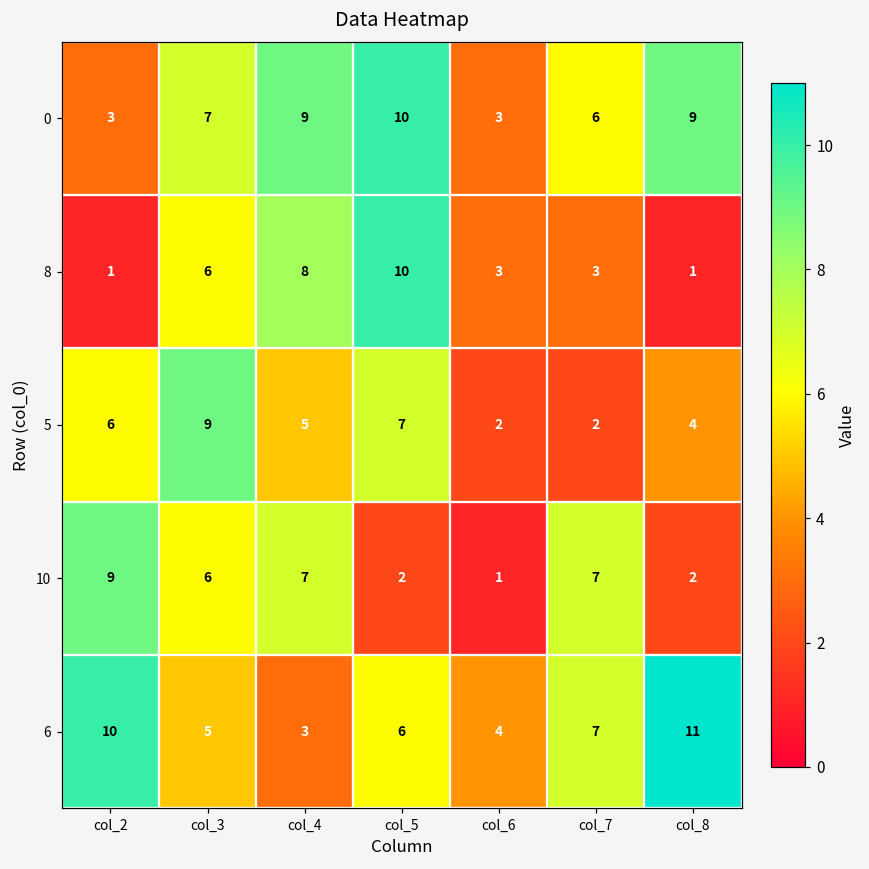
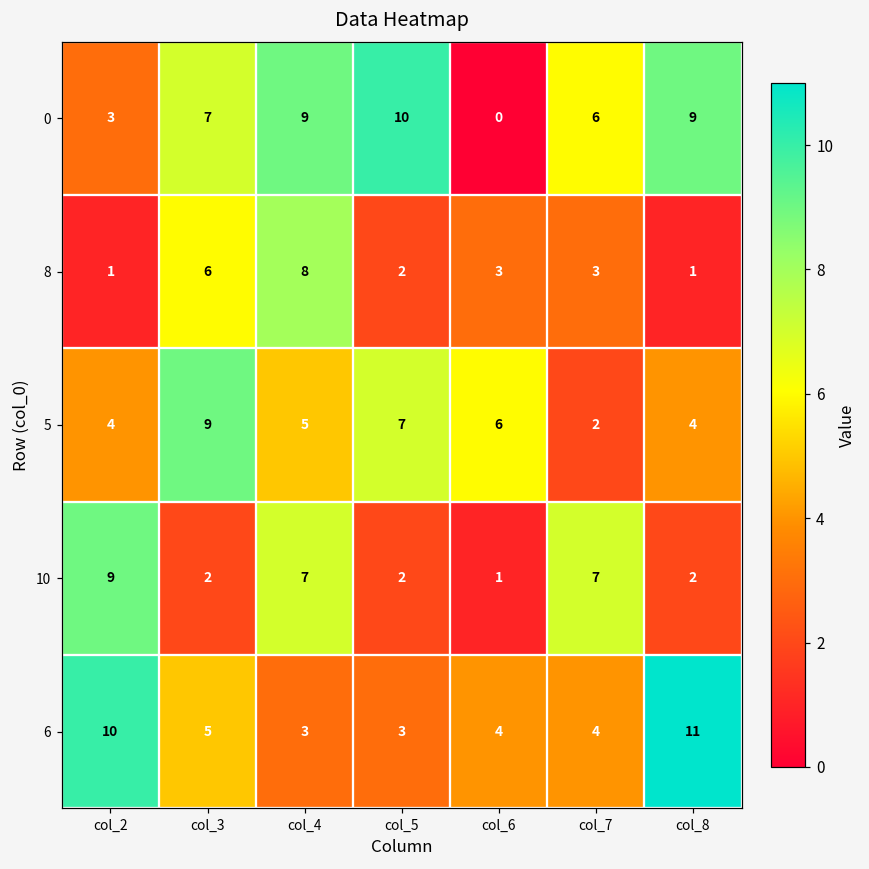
0, col_6: 3 -> 0
8, col_5: 10 -> 2
5, col_2: 6 -> 4
5, col_6: 2 -> 6
10, col_3: 6 -> 2
6, col_5: 6 -> 3
6, col_7: 7 -> 4
